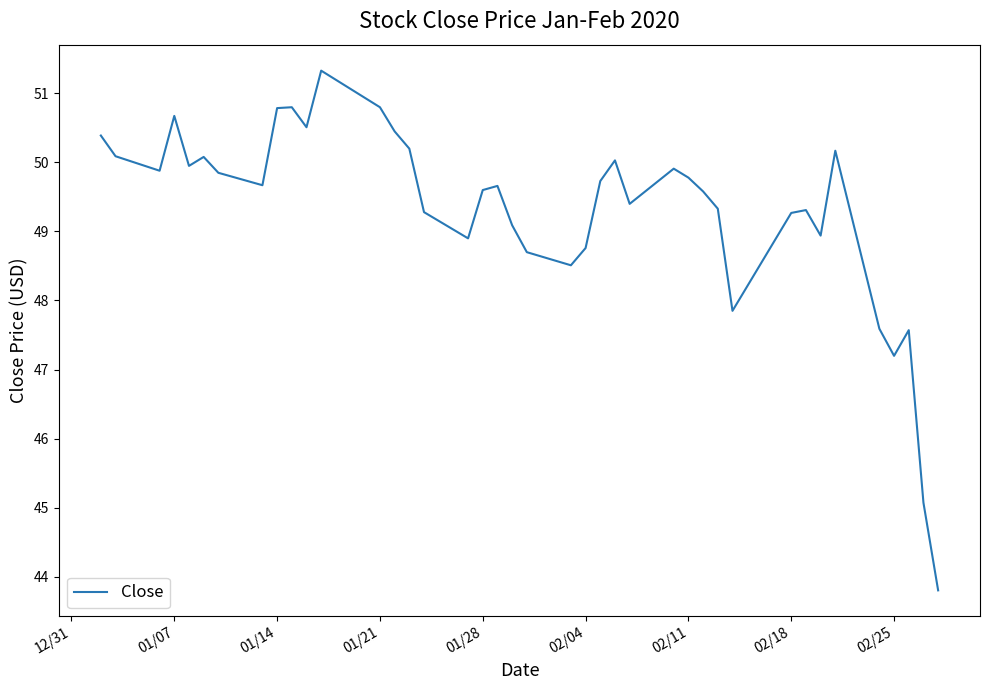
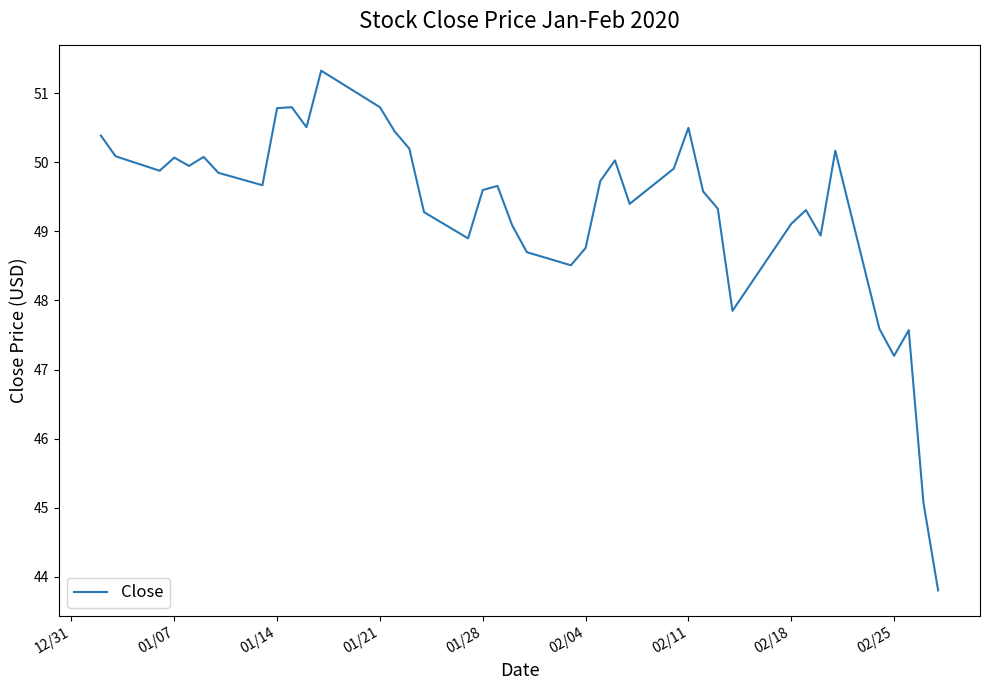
01/07: 50.7 -> 50.1
02/11: 49.8 -> 50.5
02/18: 49.3 -> 49.1
